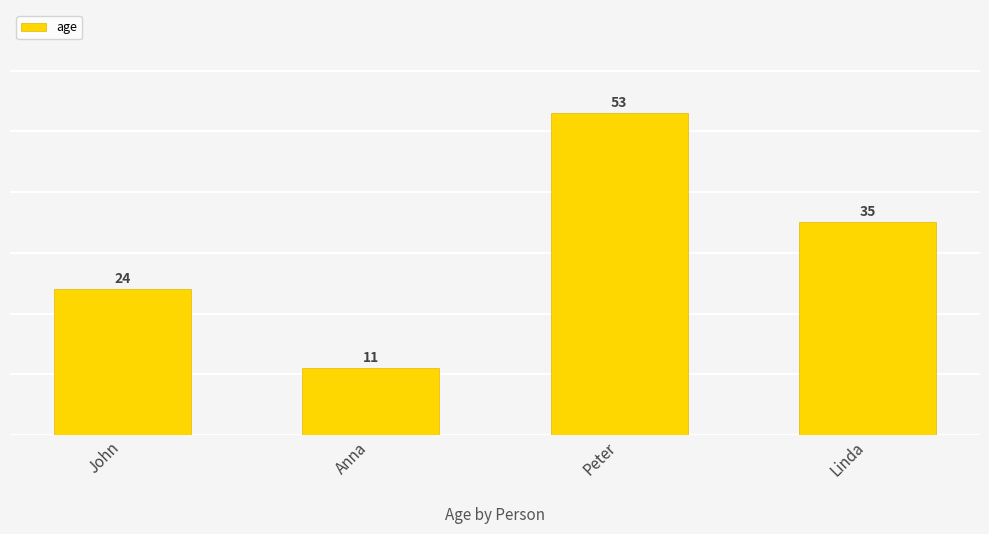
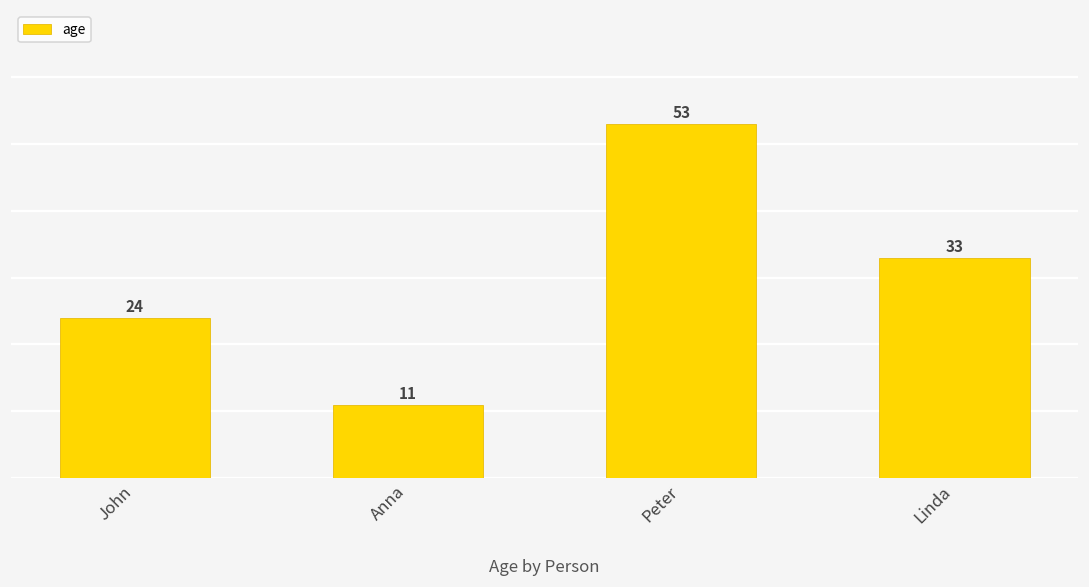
Linda: 35 -> 33
